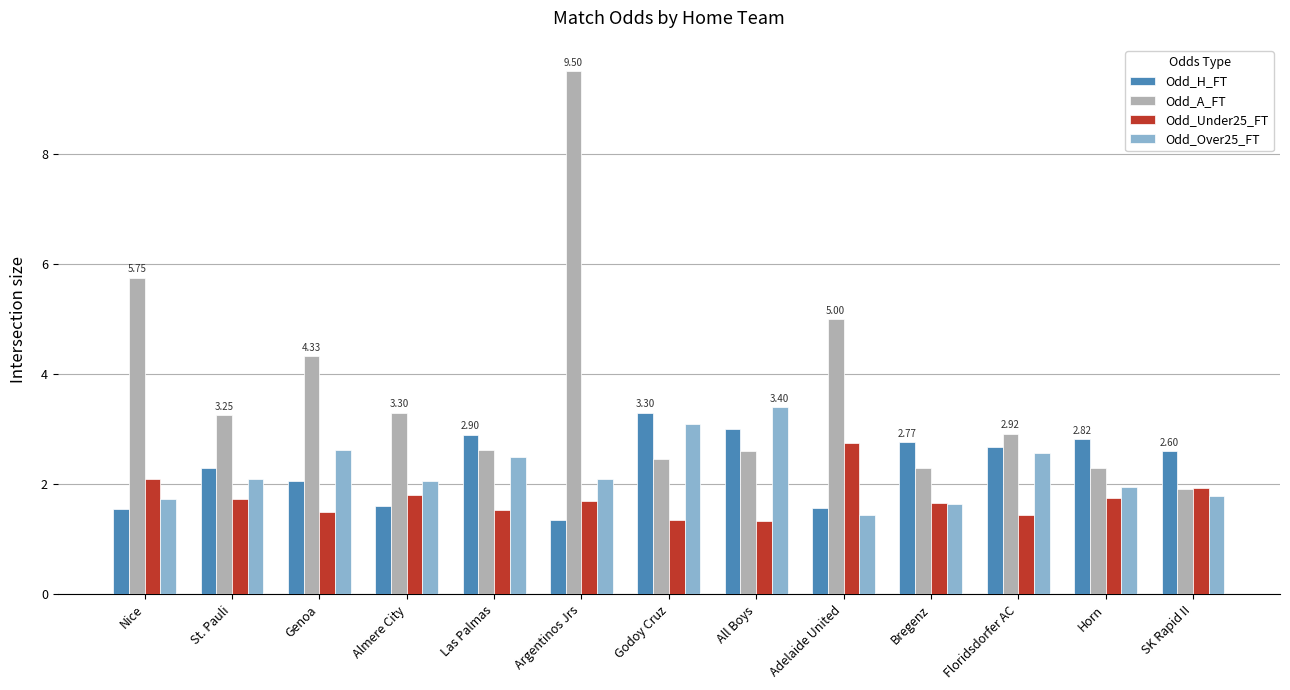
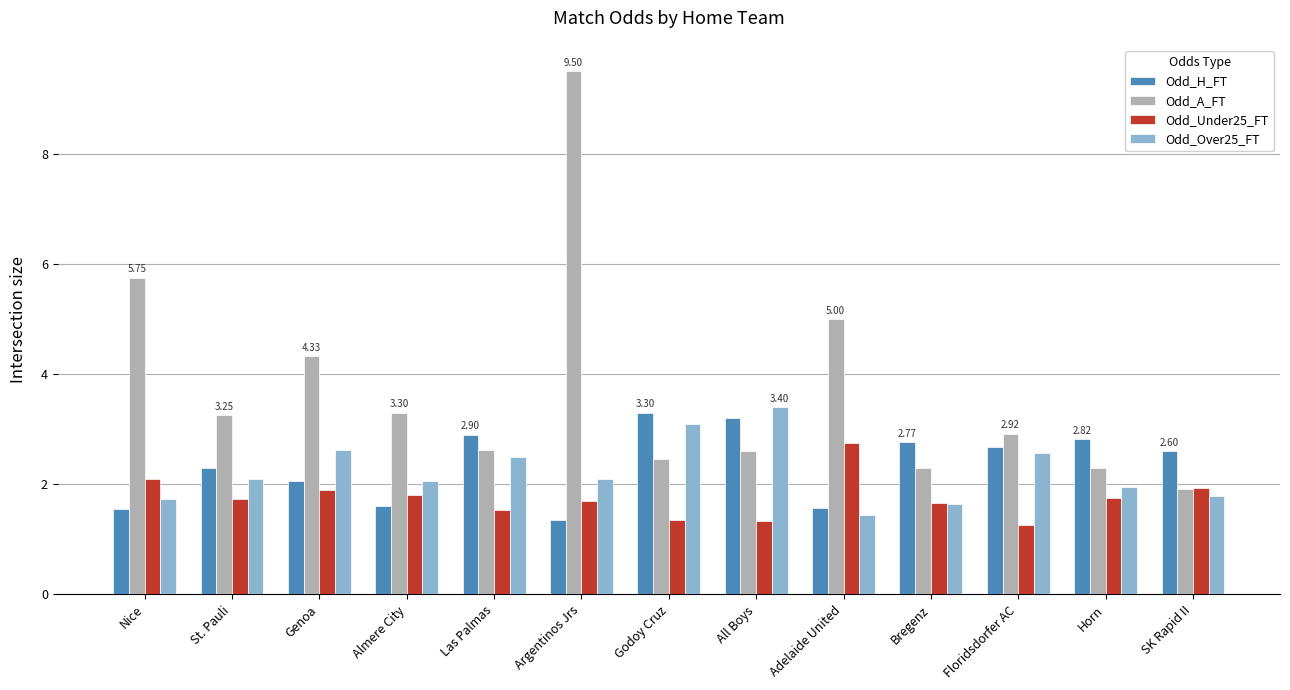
Odd_Under25_FT, Genoa: 1.5 -> 1.9
Odd_H_FT, All Boys: 3.0 -> 3.2
Odd_Under25_FT, Floridsdorfer AC: 1.5 -> 1.3
